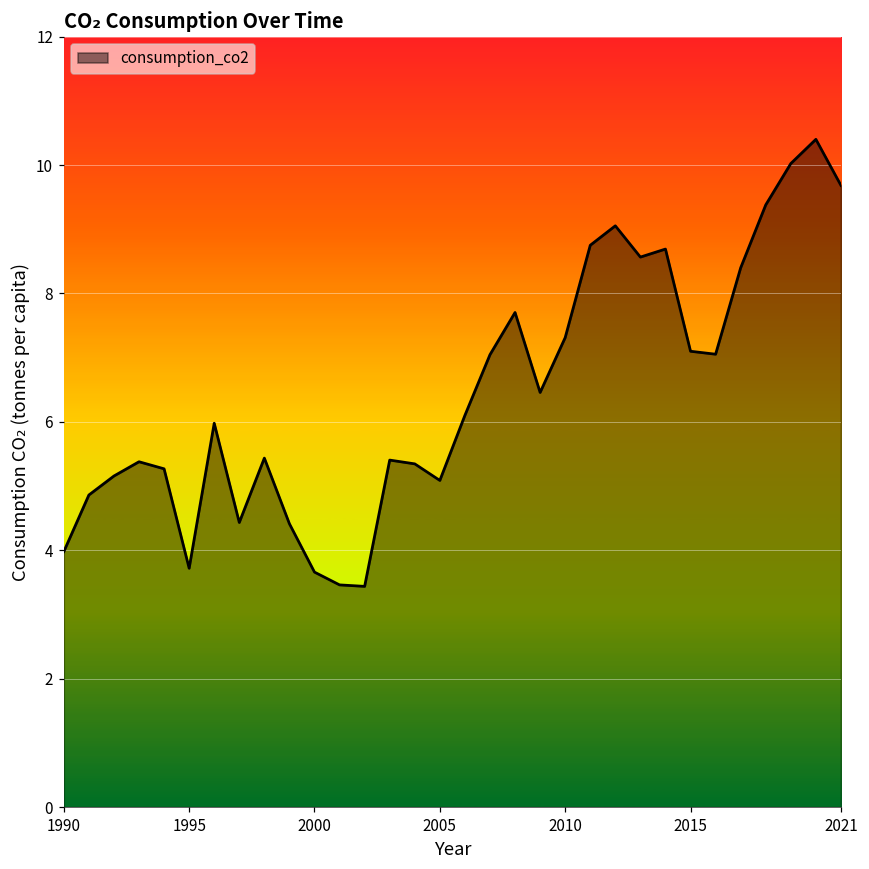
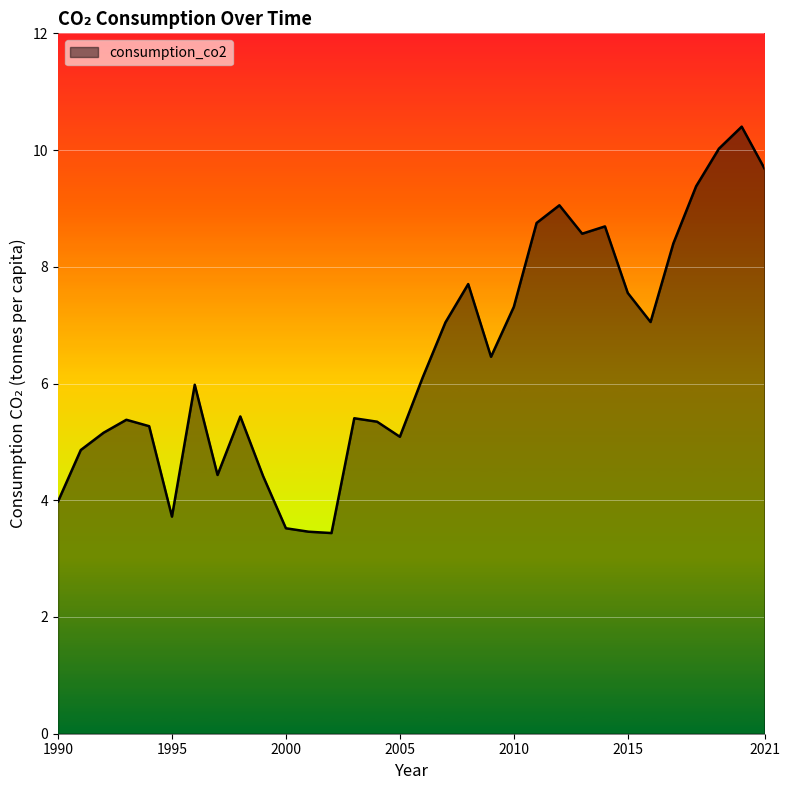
2000: 3.7 -> 3.5
2015: 7.1 -> 7.6
